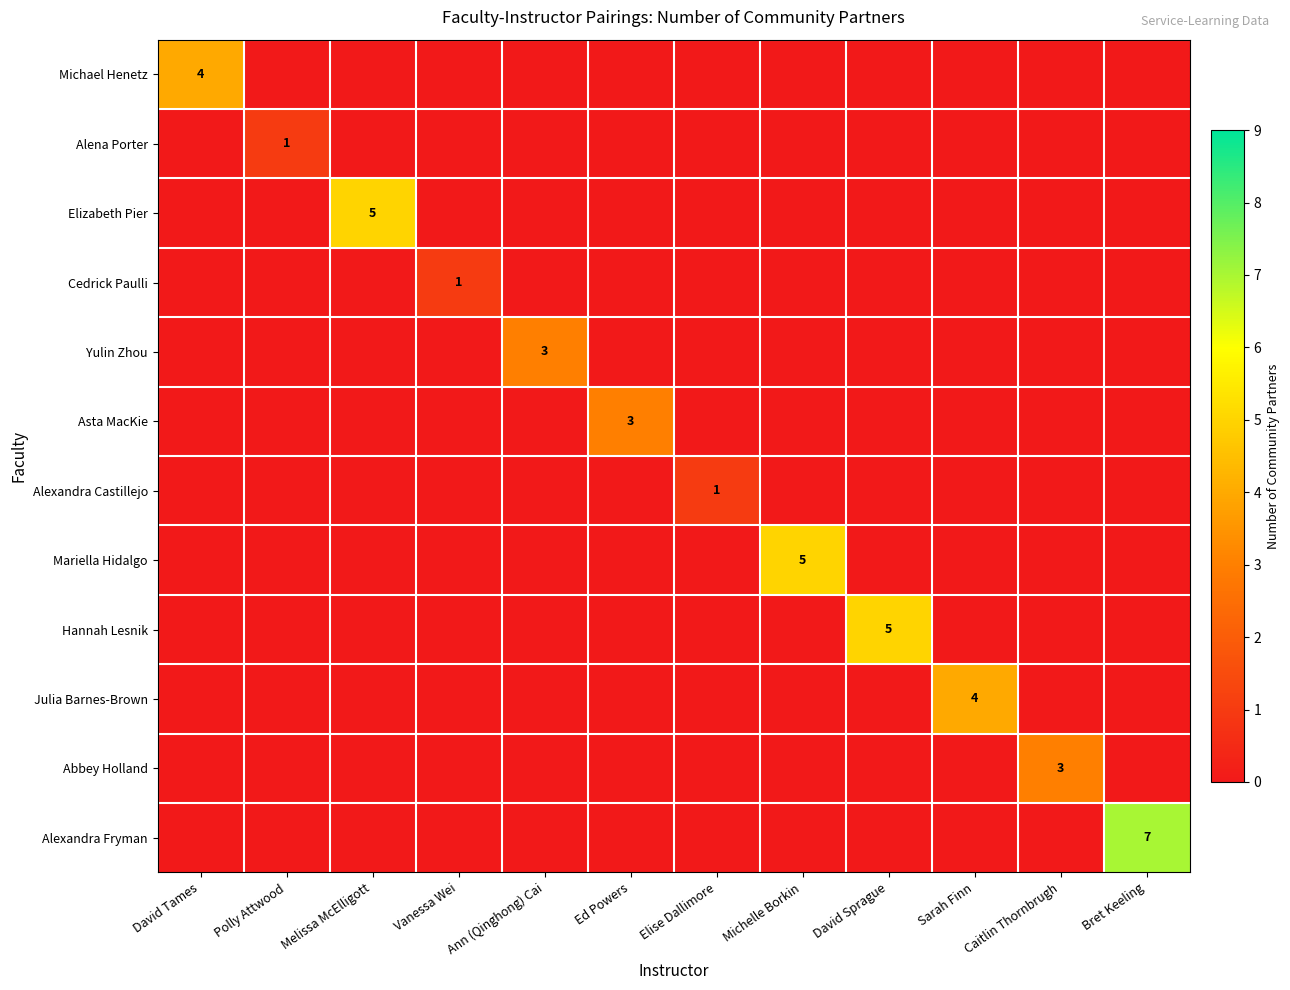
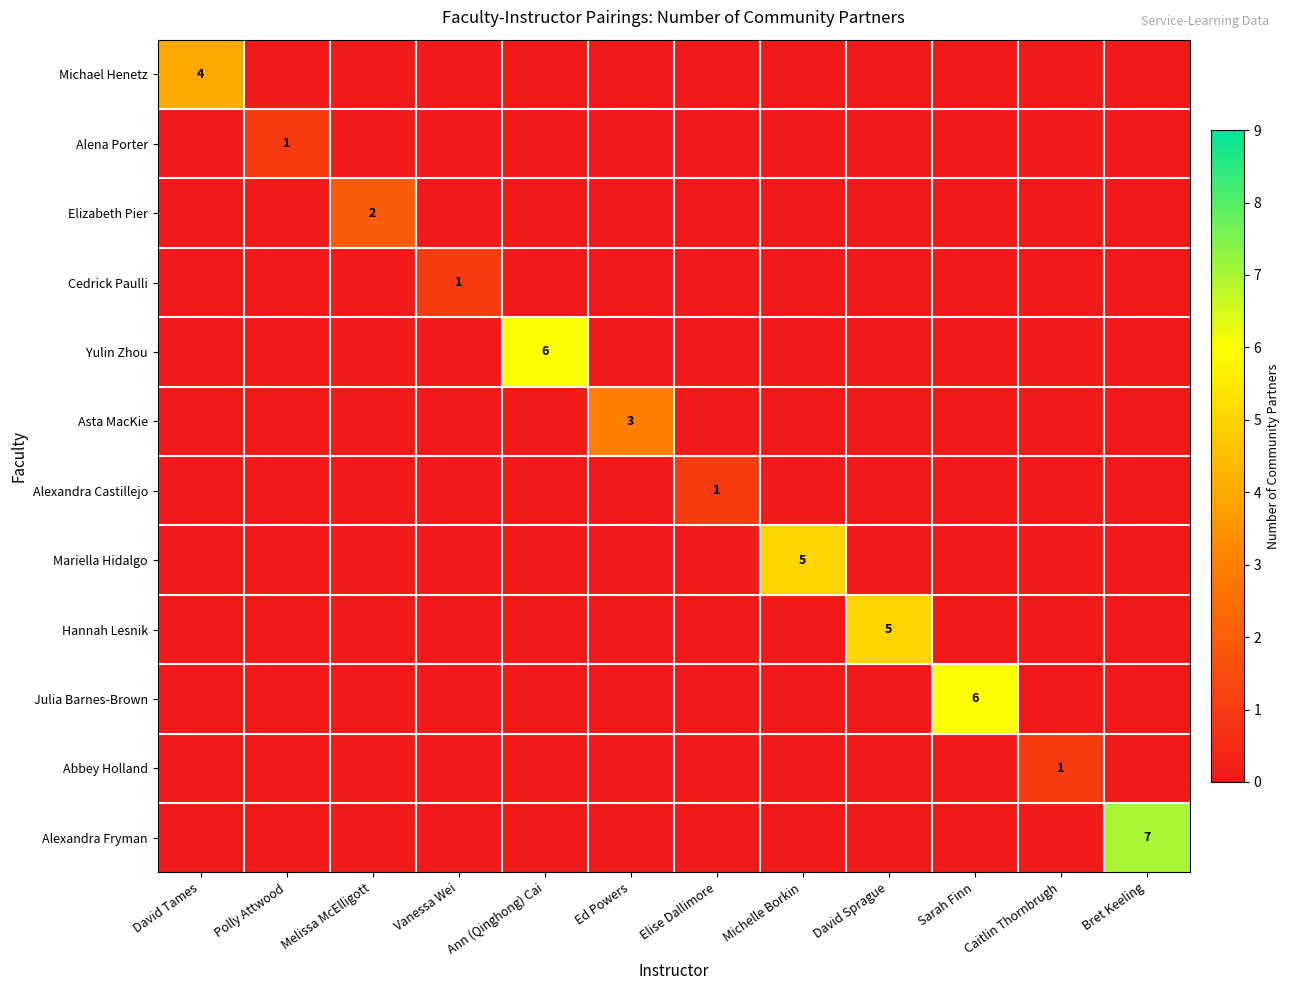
Elizabeth Pier, Melissa McElligott: 5 -> 2
Yulin Zhou, Ann (Qinghong) Cai: 3 -> 6
Julia Barnes-Brown, Sarah Finn: 4 -> 6
Abbey Holland, Caitlin Thornbrugh: 3 -> 1
